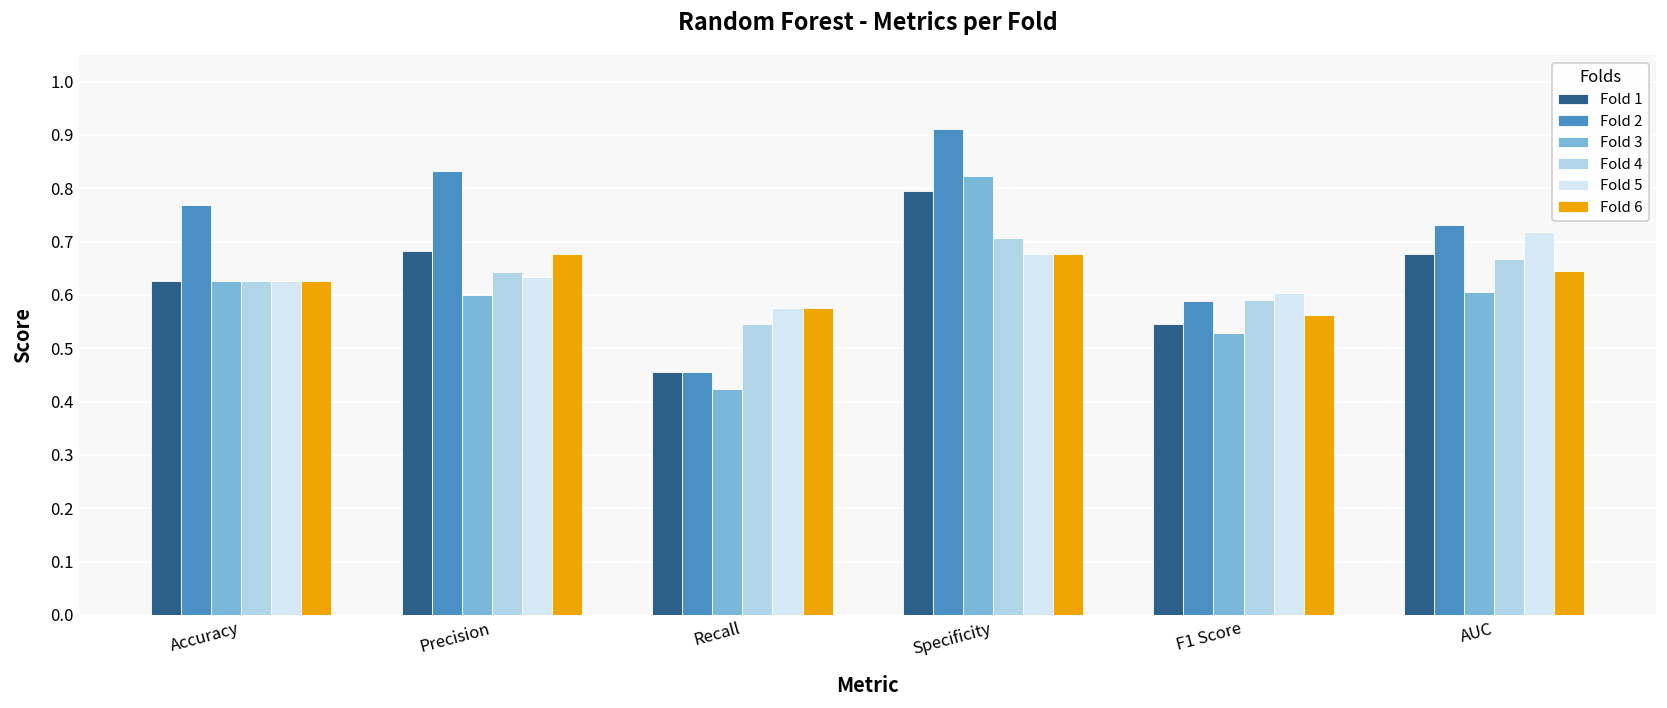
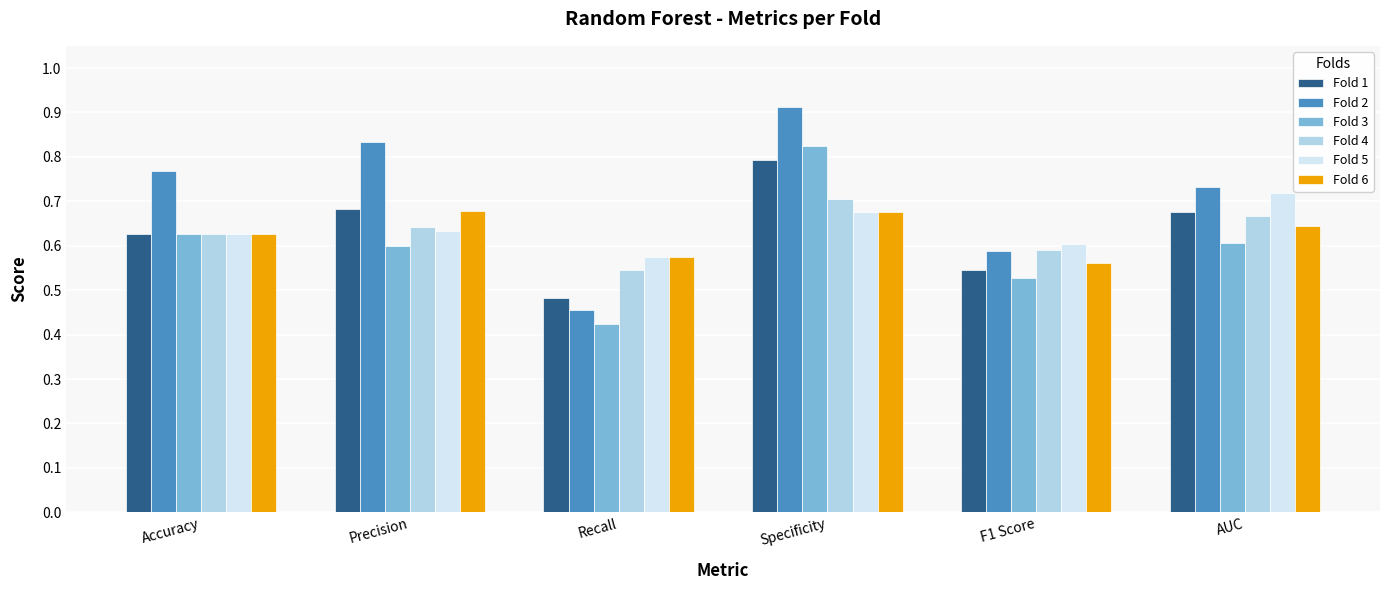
Fold 1, Recall: 0.45 -> 0.48
